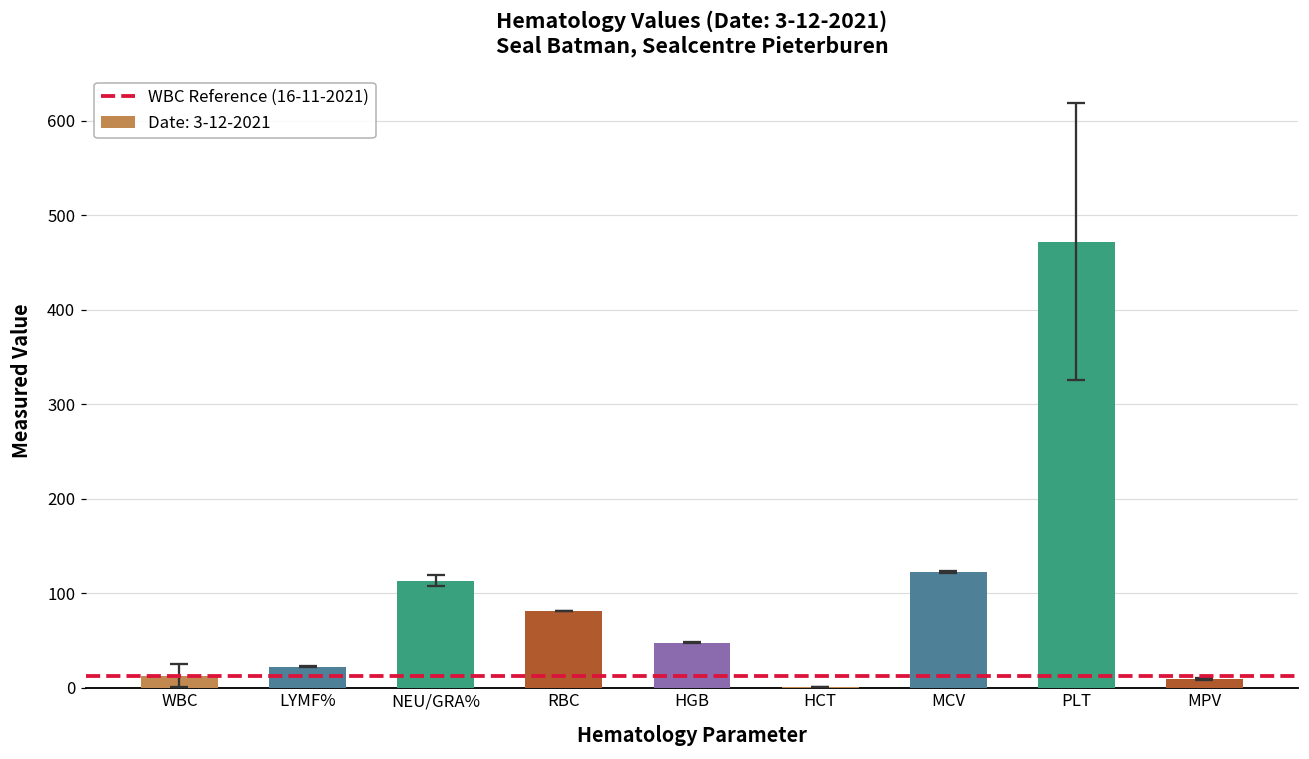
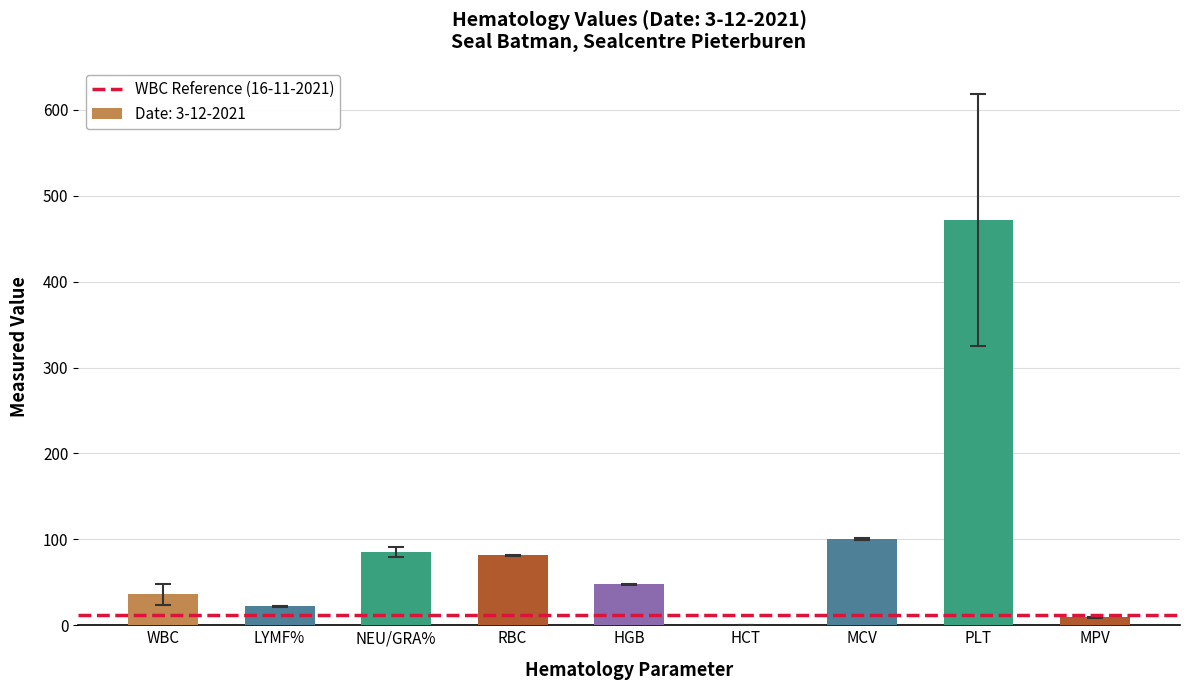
Date: 3-12-2021, WBC: 10 -> 40
Date: 3-12-2021, NEU/GRA%: 110 -> 90
Date: 3-12-2021, MCV: 120 -> 100
